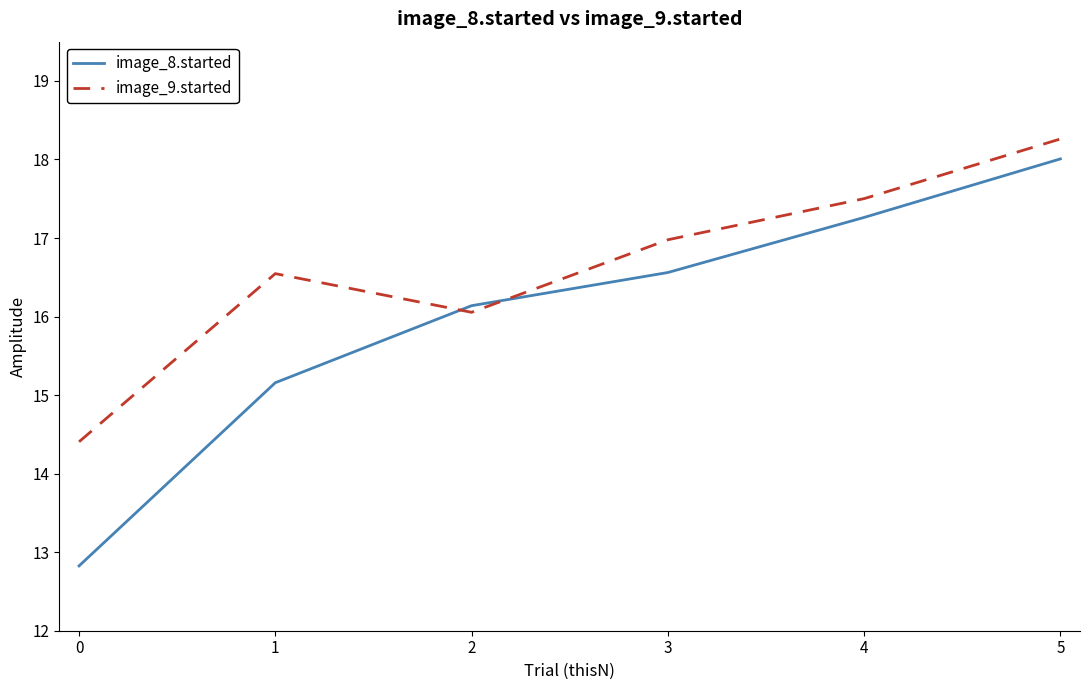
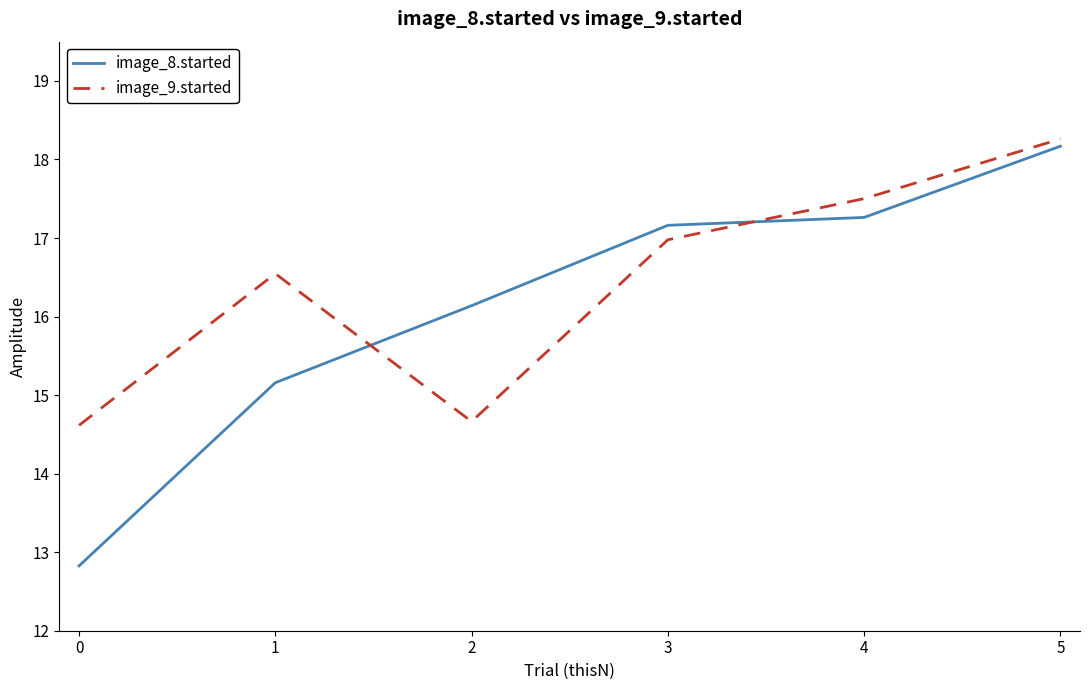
image_9.started, 0: 14.4 -> 14.6
image_9.started, 2: 16.1 -> 14.7
image_8.started, 3: 16.6 -> 17.2
image_8.started, 5: 18.0 -> 18.2
